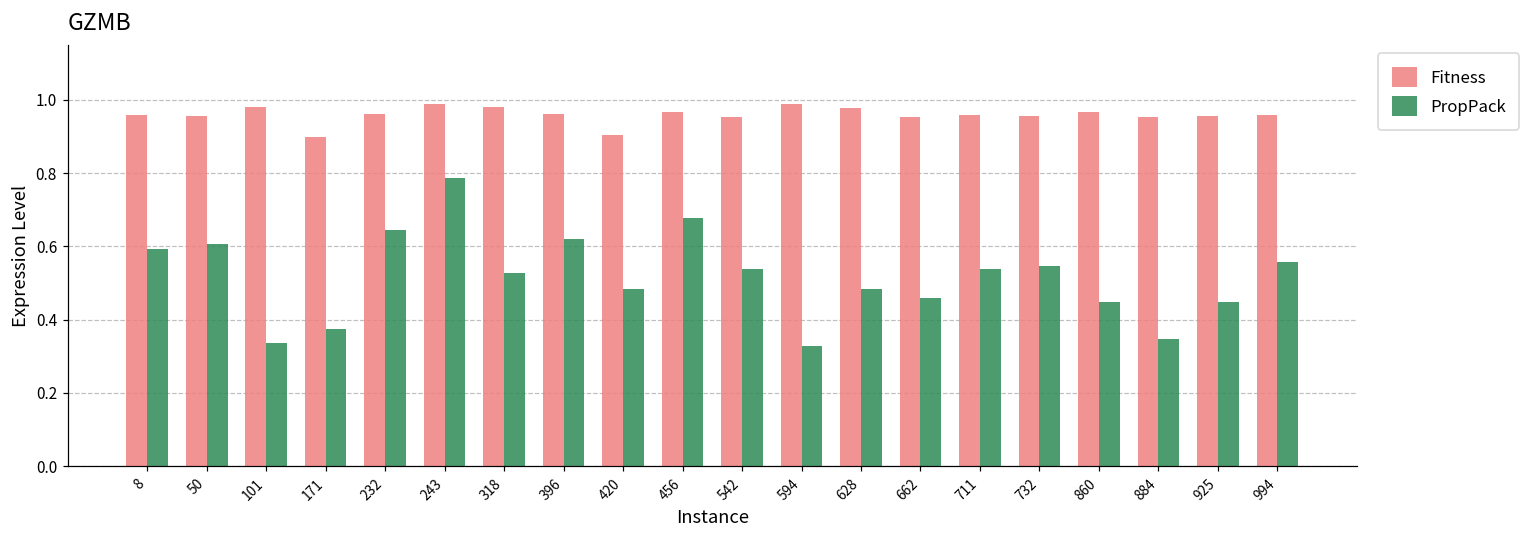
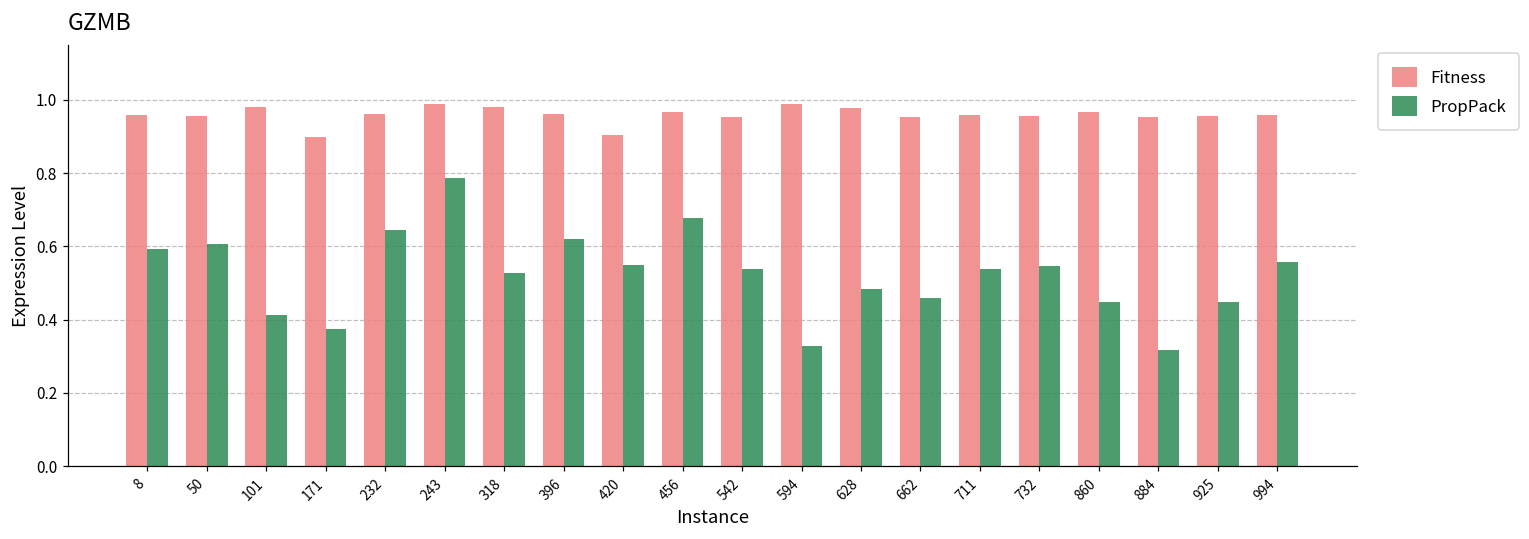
PropPack, 101: 0.34 -> 0.41
PropPack, 420: 0.48 -> 0.55
PropPack, 884: 0.35 -> 0.32
